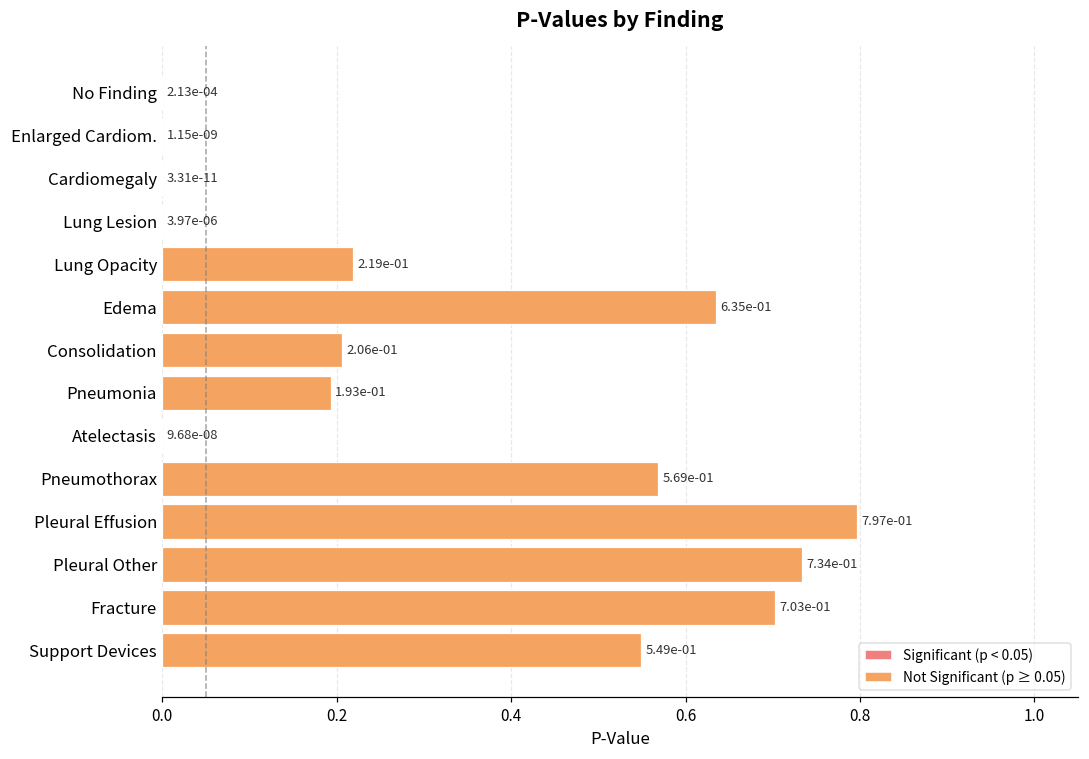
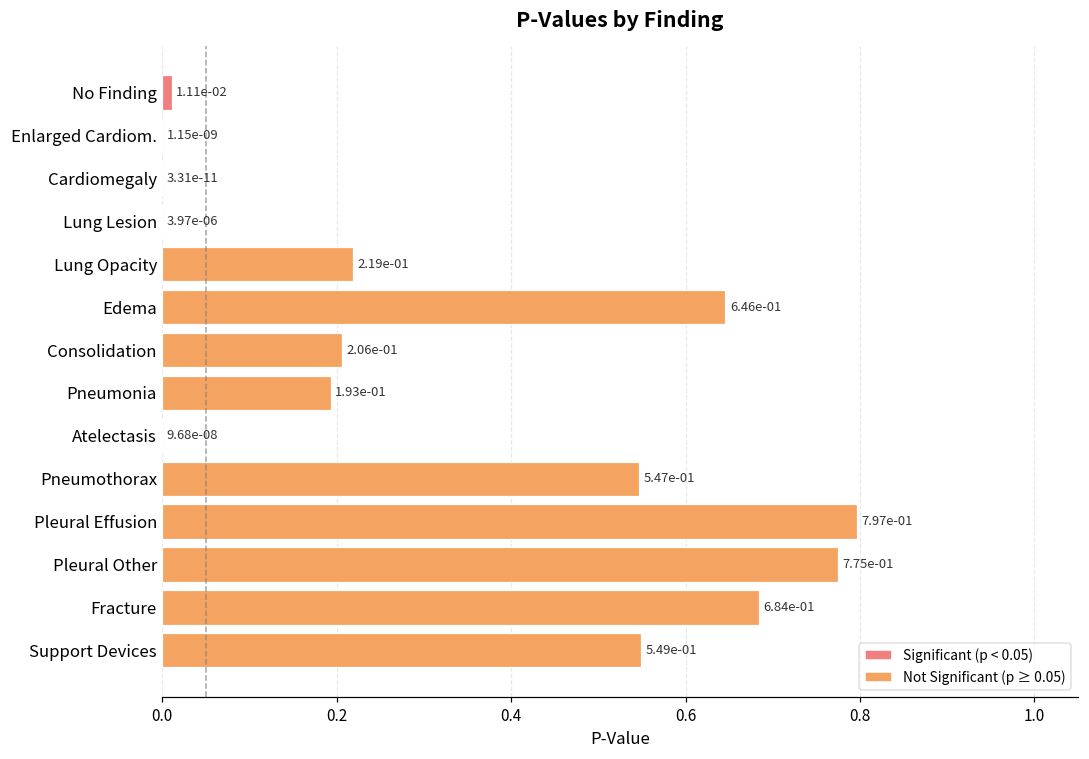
No Finding: 2.13e-04 -> 1.11e-02
Edema: 6.35e-01 -> 6.46e-01
Pneumothorax: 5.69e-01 -> 5.47e-01
Pleural Other: 7.34e-01 -> 7.75e-01
Fracture: 7.03e-01 -> 6.84e-01
